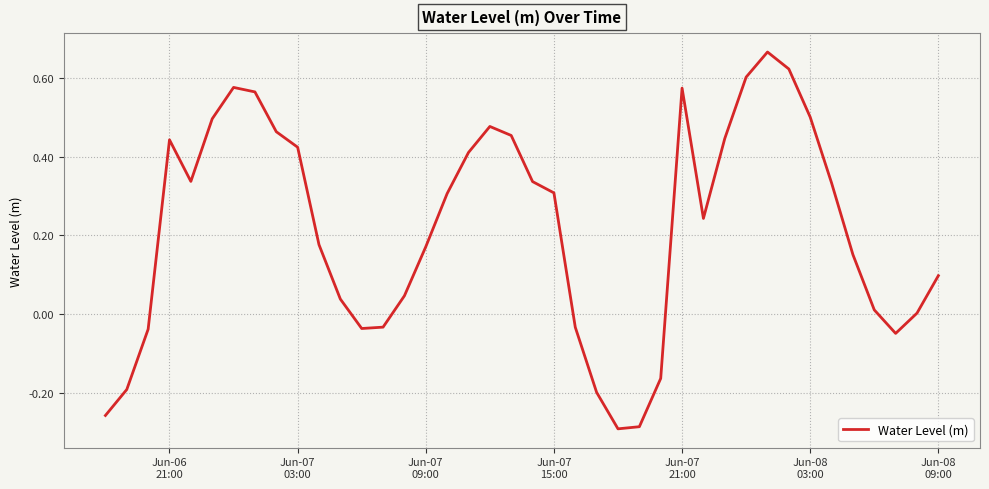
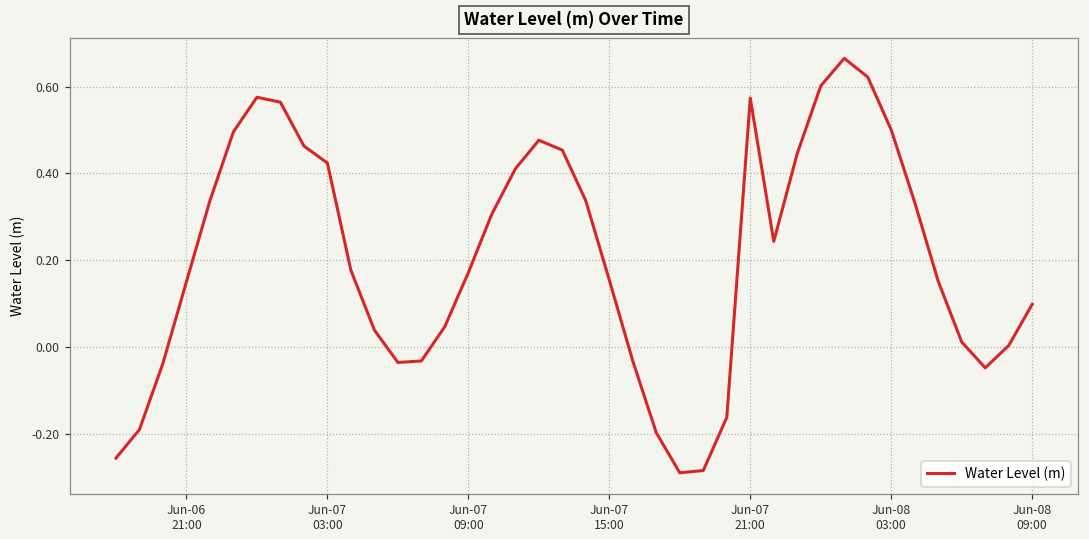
Jun-06 21:00: 0.44 -> 0.15
Jun-07 15:00: 0.31 -> 0.15
